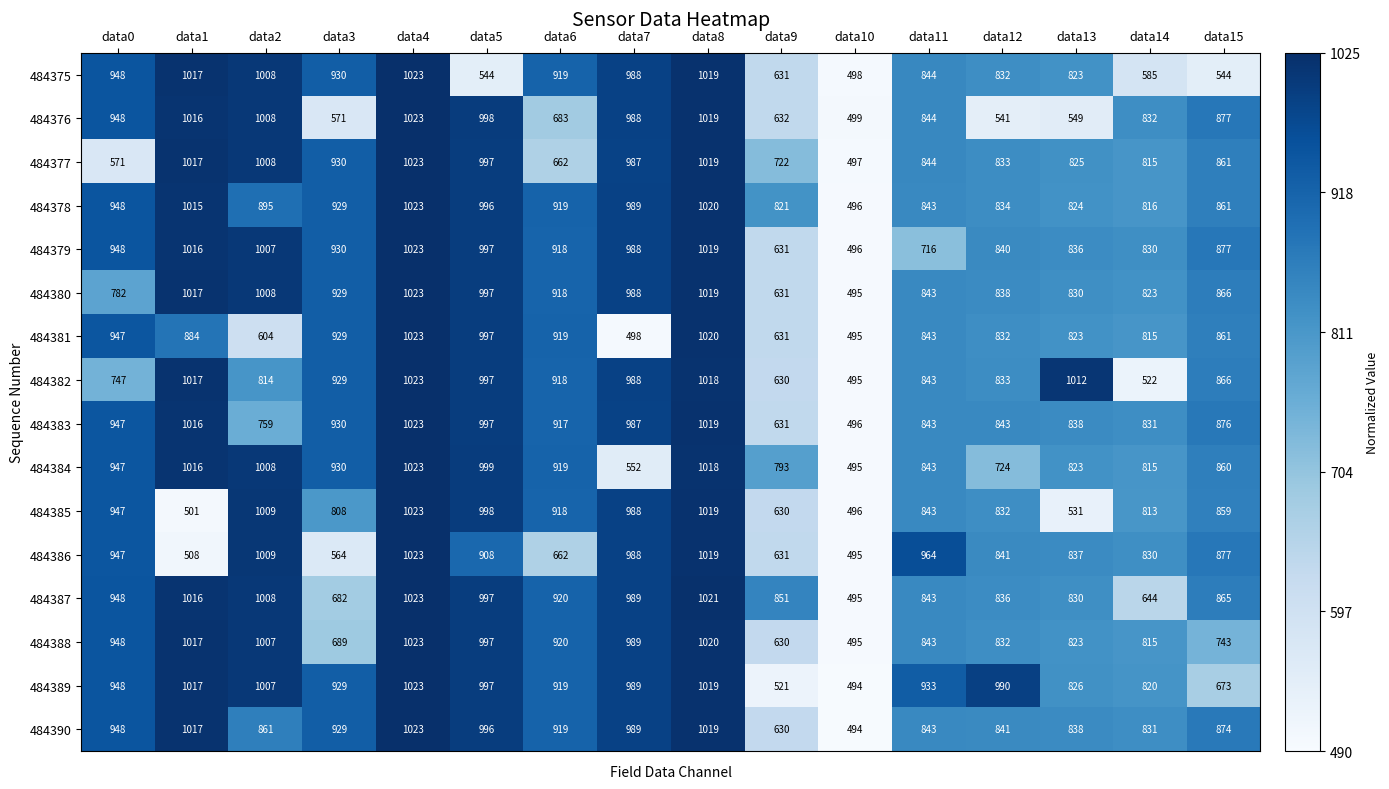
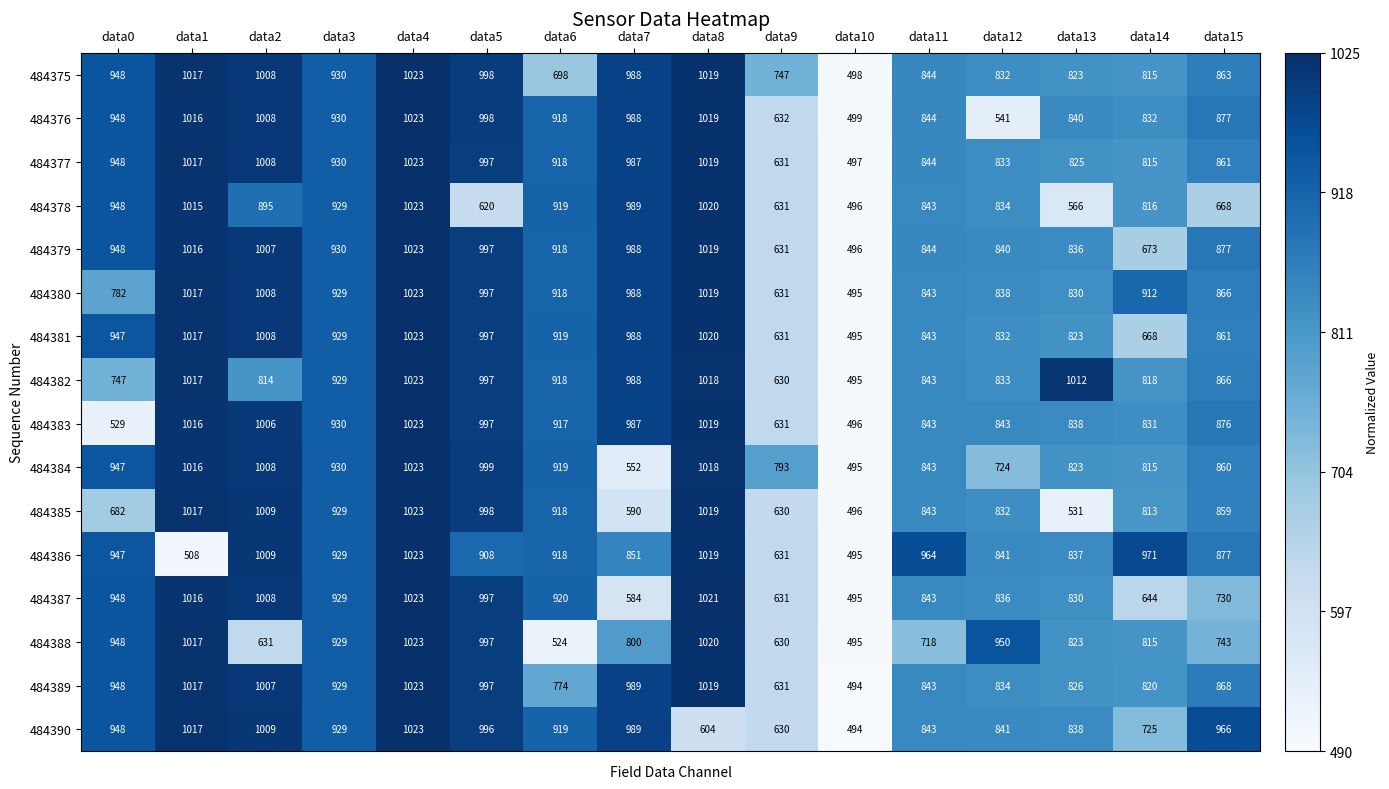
484375, data5: 544 -> 998
484375, data6: 919 -> 698
484375, data9: 631 -> 747
484375, data14: 585 -> 815
484375, data15: 544 -> 863
484376, data3: 571 -> 930
484376, data6: 683 -> 918
484376, data13: 549 -> 840
484377, data0: 571 -> 948
484377, data6: 662 -> 918
484377, data9: 722 -> 631
484378, data5: 996 -> 620
484378, data9: 821 -> 631
484378, data13: 824 -> 566
484378, data15: 861 -> 668
484379, data11: 716 -> 844
484379, data14: 830 -> 673
484380, data14: 823 -> 912
484381, data1: 884 -> 1017
484381, data2: 604 -> 1008
484381, data7: 498 -> 988
484381, data14: 815 -> 668
484382, data14: 522 -> 818
484383, data0: 947 -> 529
484383, data2: 759 -> 1006
484385, data0: 947 -> 682
484385, data1: 501 -> 1017
484385, data3: 808 -> 929
484385, data7: 988 -> 590
484386, data3: 564 -> 929
484386, data6: 662 -> 918
484386, data7: 988 -> 851
484386, data14: 830 -> 971
484387, data3: 682 -> 929
484387, data7: 989 -> 584
484387, data9: 851 -> 631
484387, data15: 865 -> 730
484388, data2: 1007 -> 631
484388, data3: 689 -> 929
484388, data6: 920 -> 524
484388, data7: 989 -> 800
484388, data11: 843 -> 718
484388, data12: 832 -> 950
484389, data6: 919 -> 774
484389, data9: 521 -> 631
484389, data11: 933 -> 843
484389, data12: 990 -> 834
484389, data15: 673 -> 868
484390, data2: 861 -> 1009
484390, data8: 1019 -> 604
484390, data14: 831 -> 725
484390, data15: 874 -> 966
